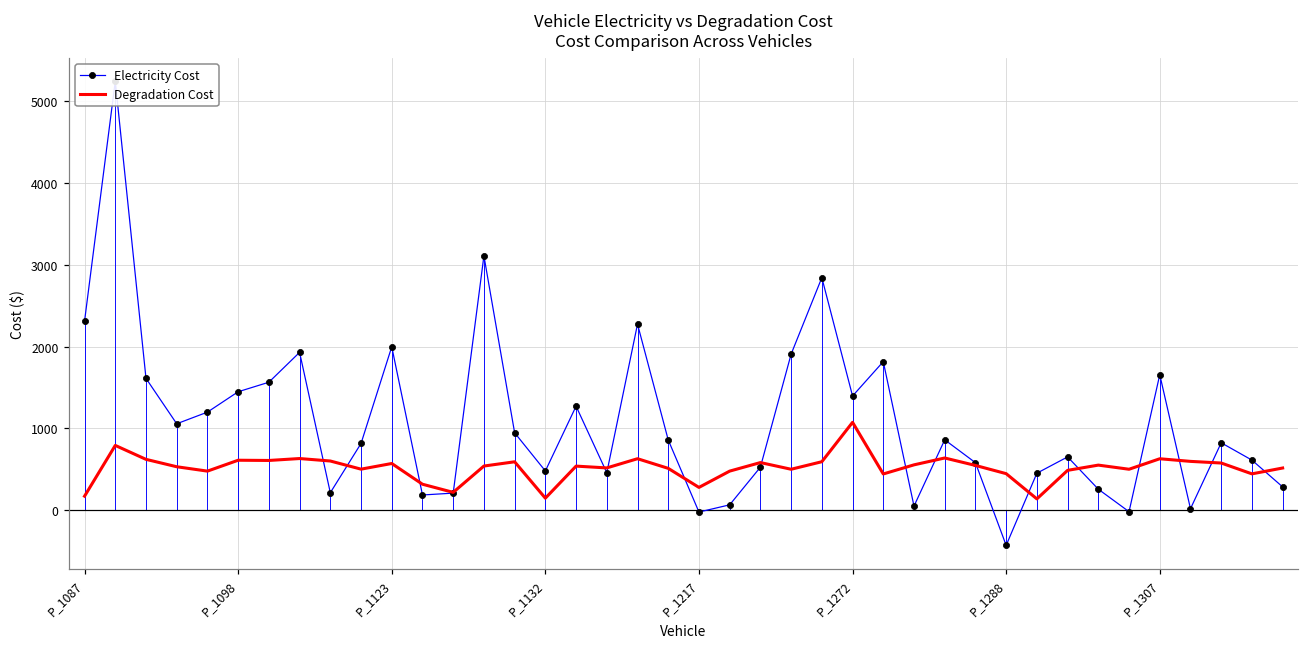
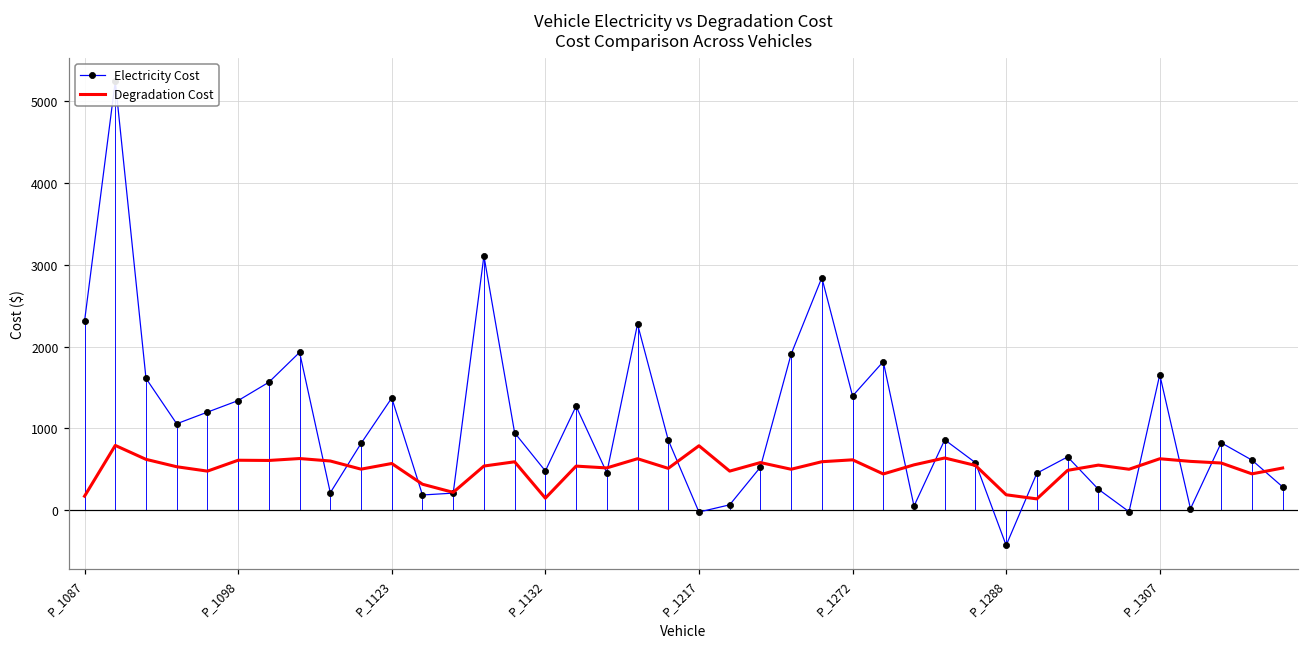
Electricity Cost, P_1098: 1400 -> 1300
Electricity Cost, P_1123: 2000 -> 1400
Degradation Cost, P_1217: 300 -> 800
Degradation Cost, P_1272: 1100 -> 600
Degradation Cost, P_1288: 400 -> 200
